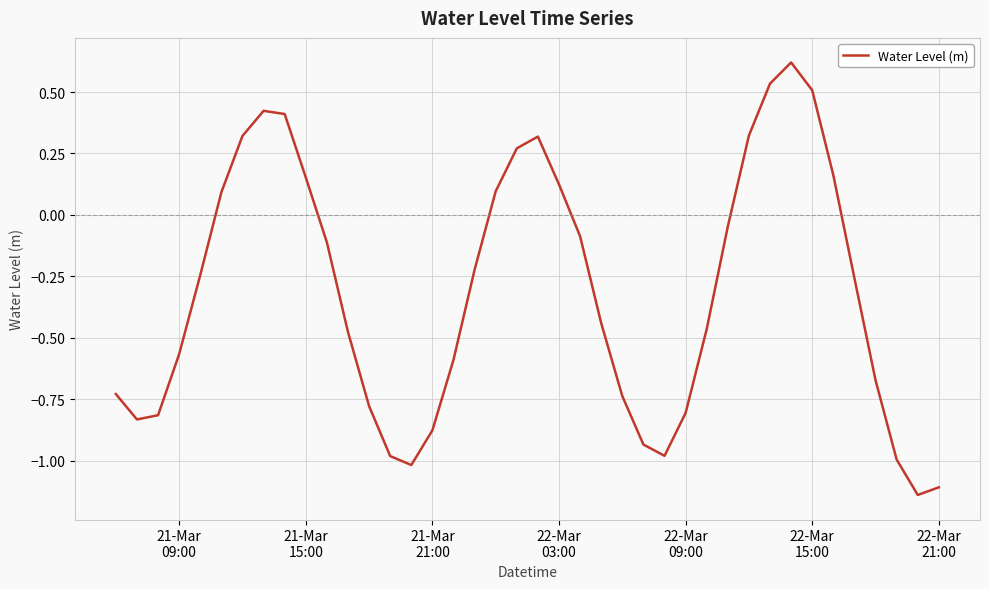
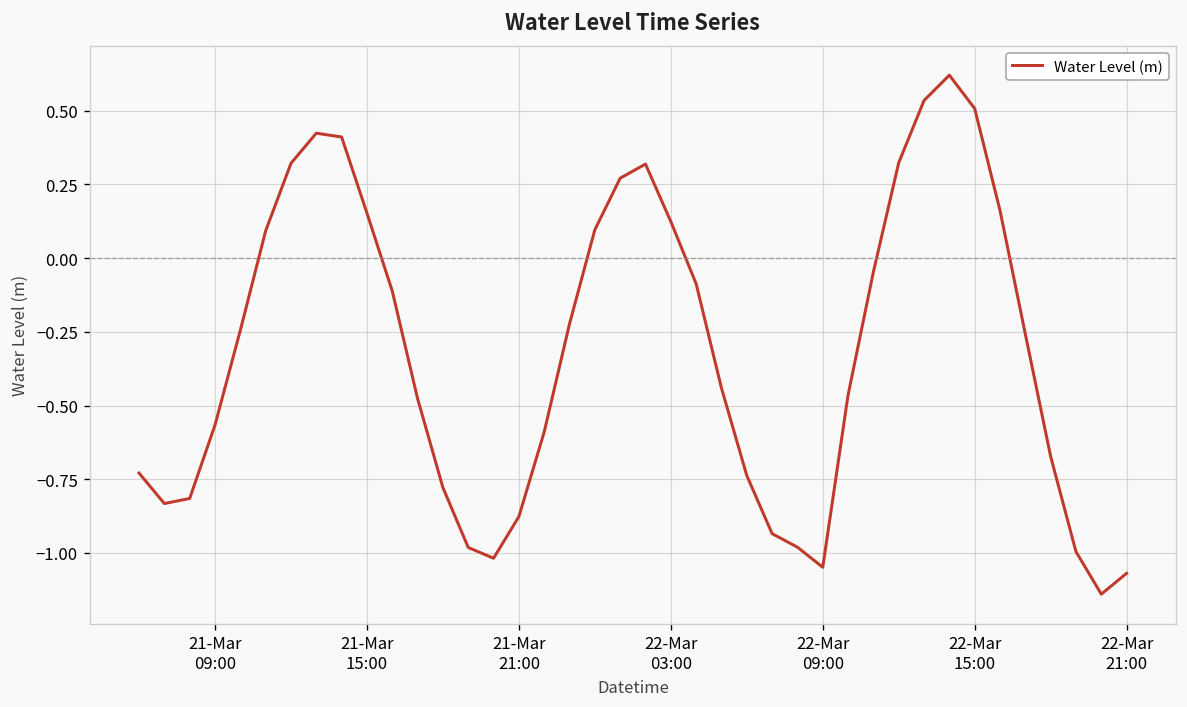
22-Mar 09:00: -0.81 -> -1.05
22-Mar 21:00: -1.11 -> -1.07
